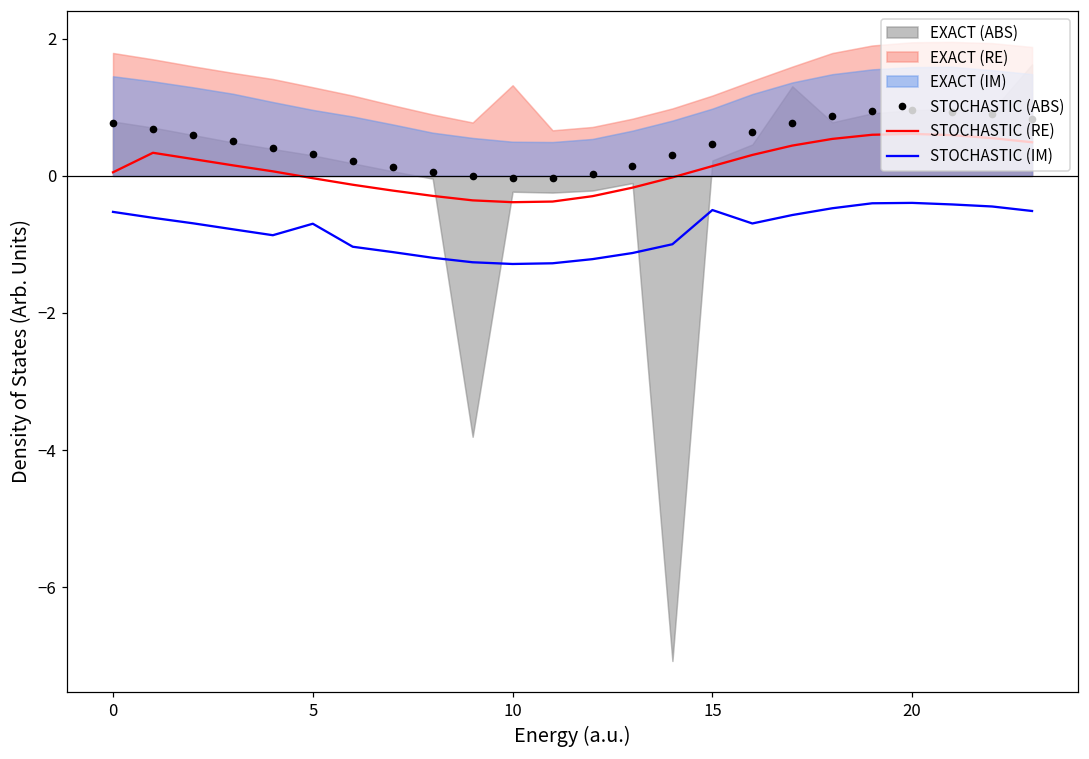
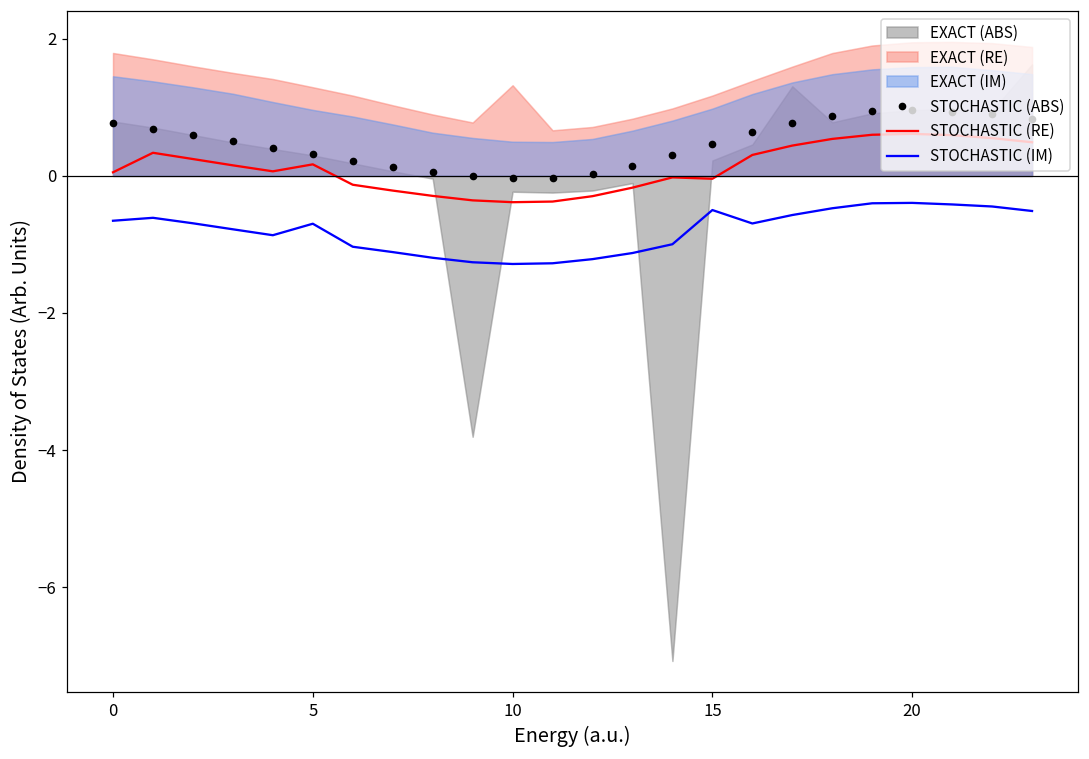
STOCHASTIC (IM), 0: -0.5 -> -0.7
STOCHASTIC (RE), 5: 0.0 -> 0.2
STOCHASTIC (RE), 15: 0.1 -> 0.0
